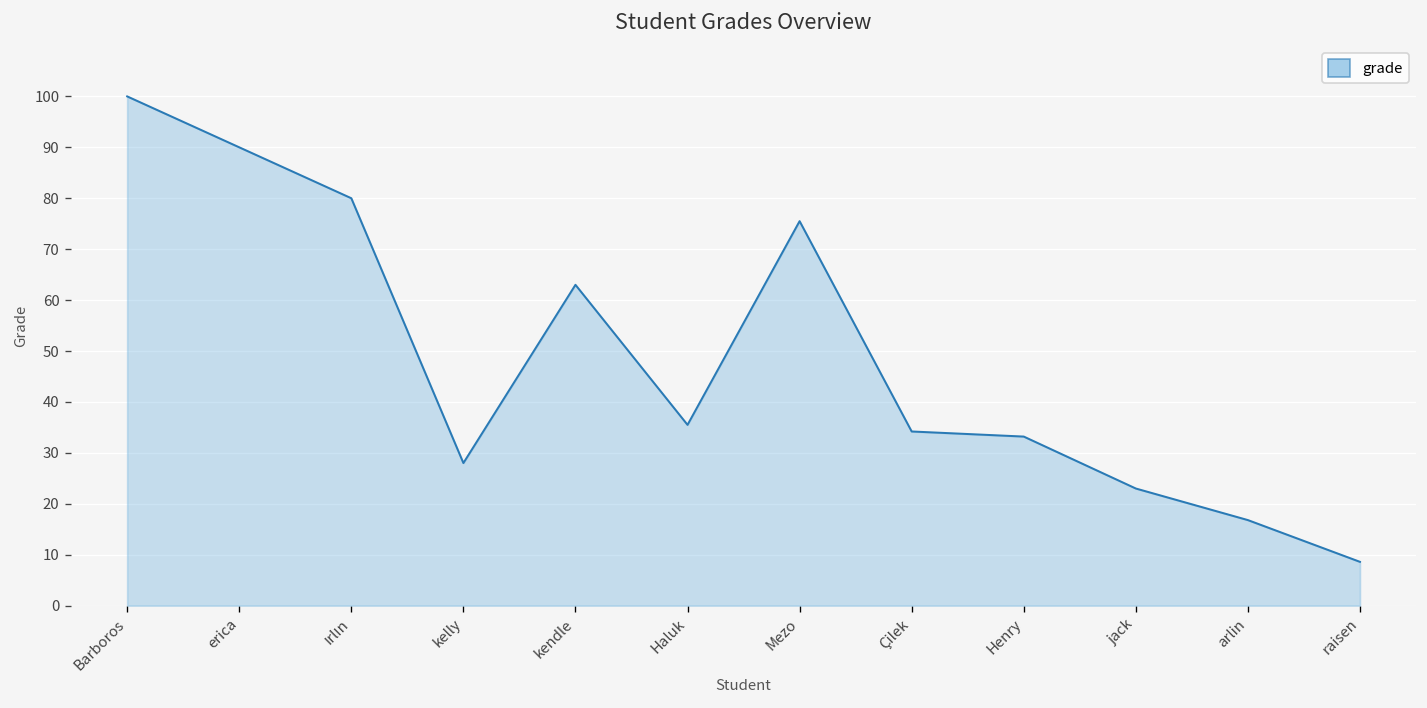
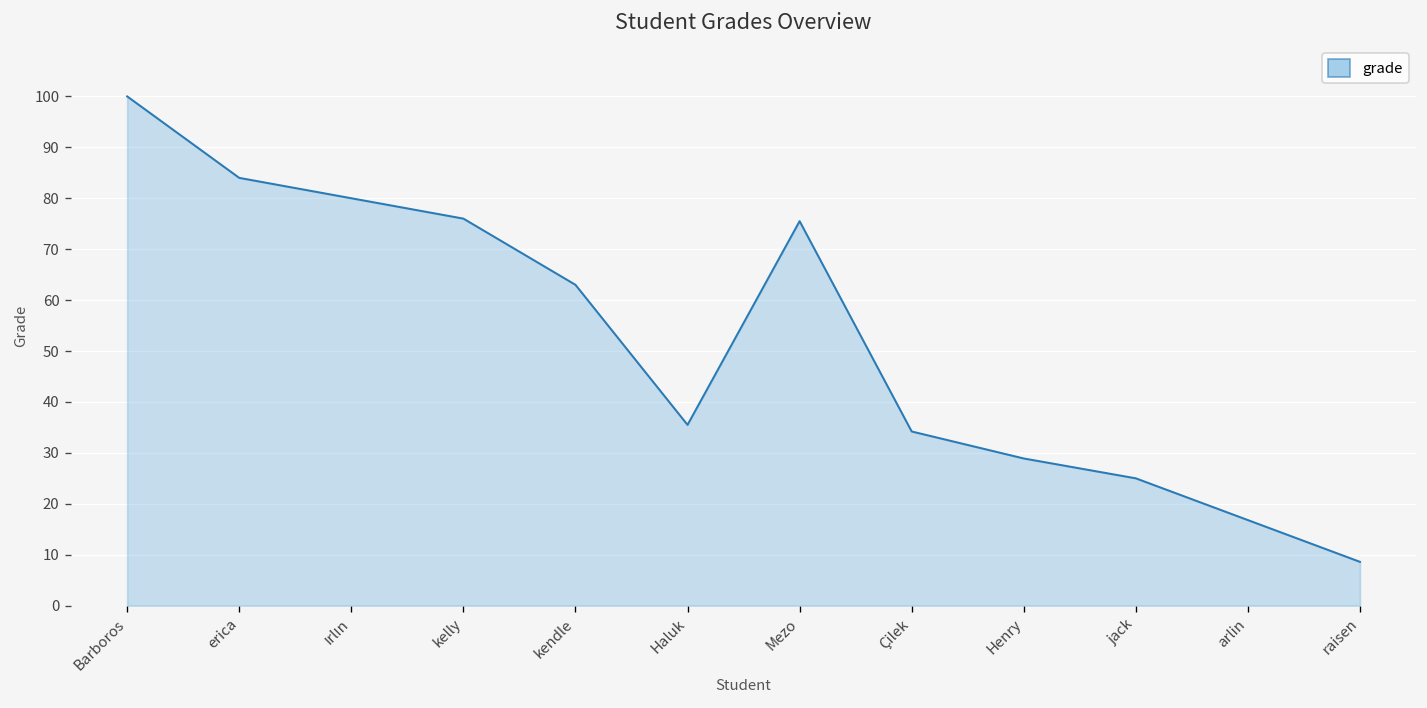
erica: 90 -> 84
kelly: 28 -> 76
Henry: 33 -> 29
jack: 23 -> 25
